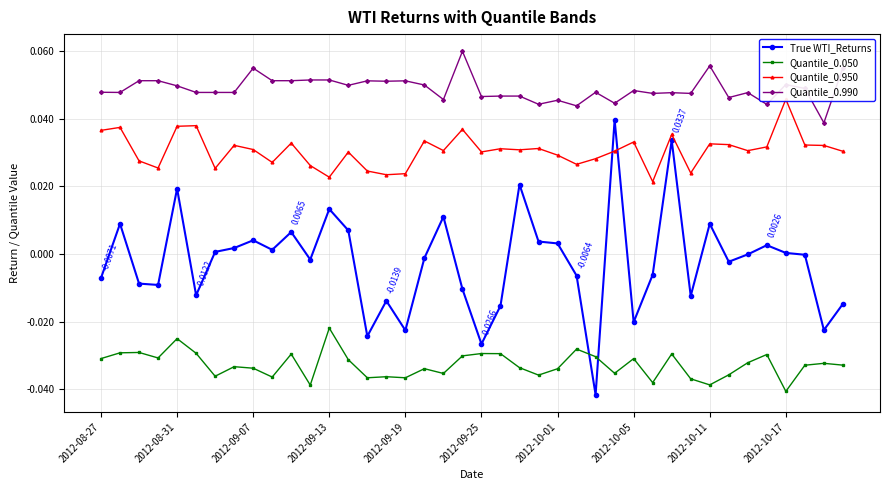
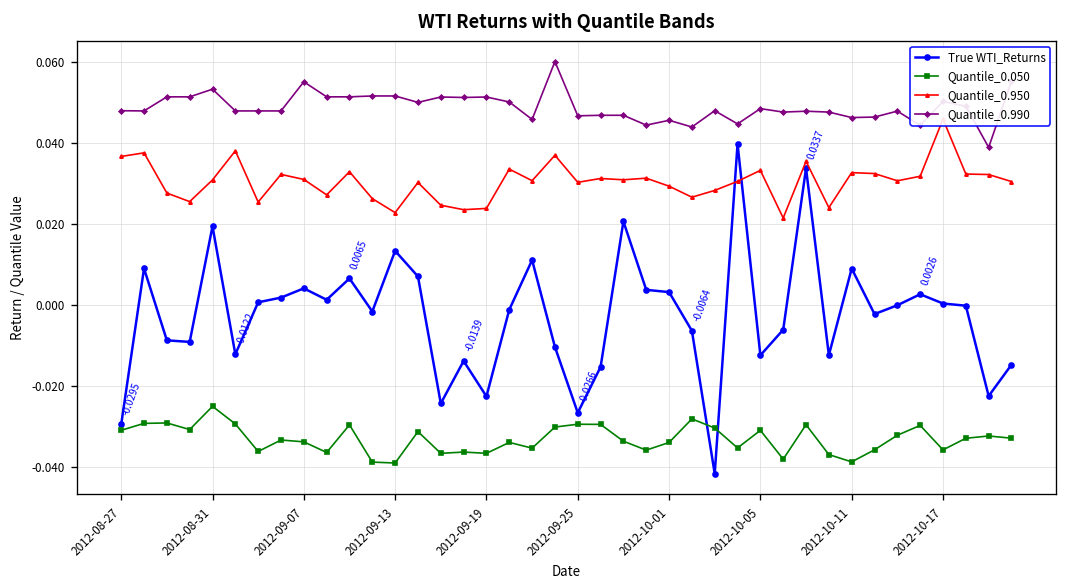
True WTI_Returns, 2012-08-27: -0.0071 -> -0.0295
Quantile_0.950, 2012-08-31: 0.038 -> 0.031
Quantile_0.990, 2012-08-31: 0.050 -> 0.053
Quantile_0.050, 2012-09-13: -0.022 -> -0.039
True WTI_Returns, 2012-10-05: -0.020 -> -0.012
Quantile_0.990, 2012-10-11: 0.056 -> 0.046
Quantile_0.050, 2012-10-17: -0.041 -> -0.036
